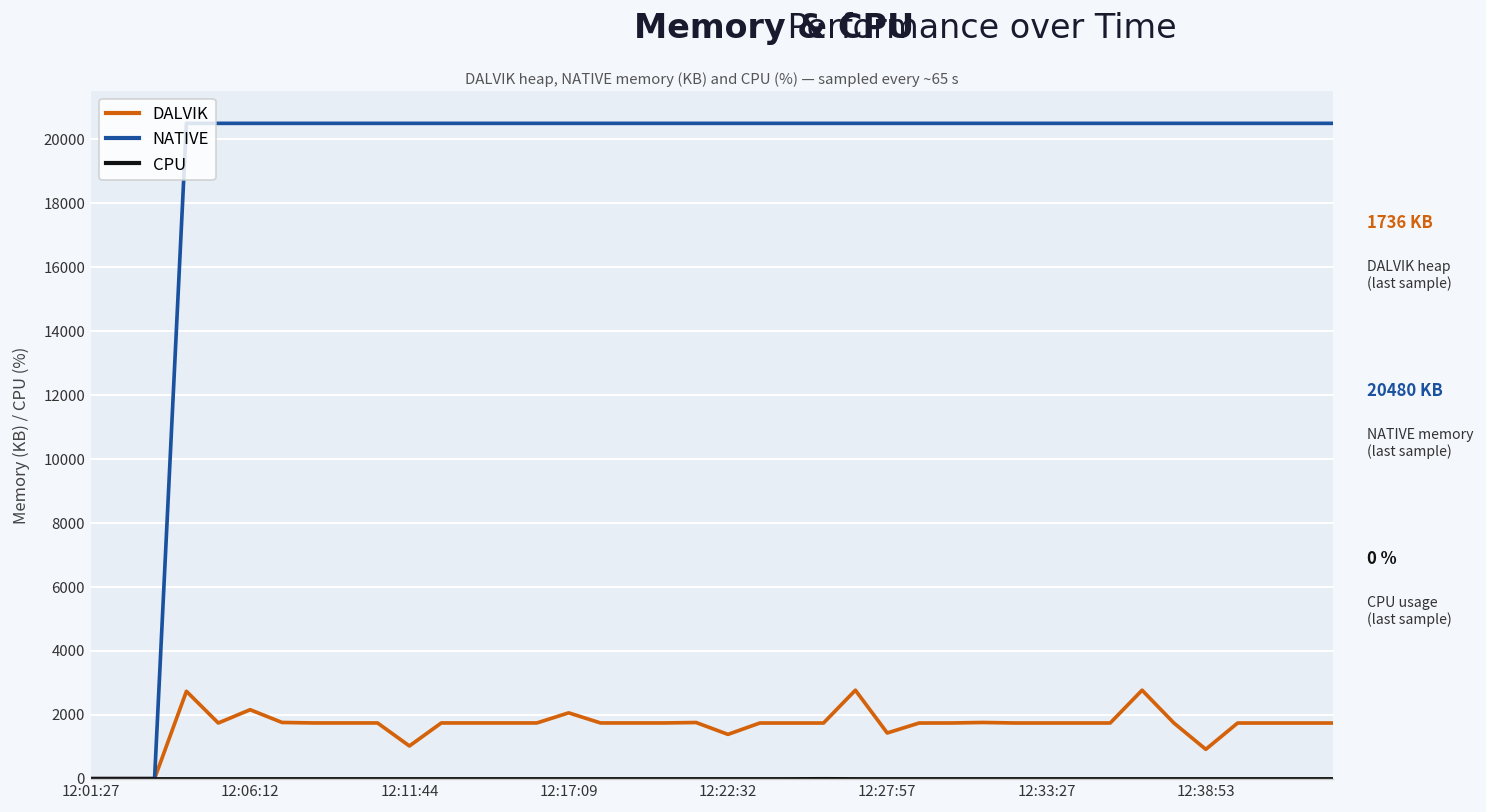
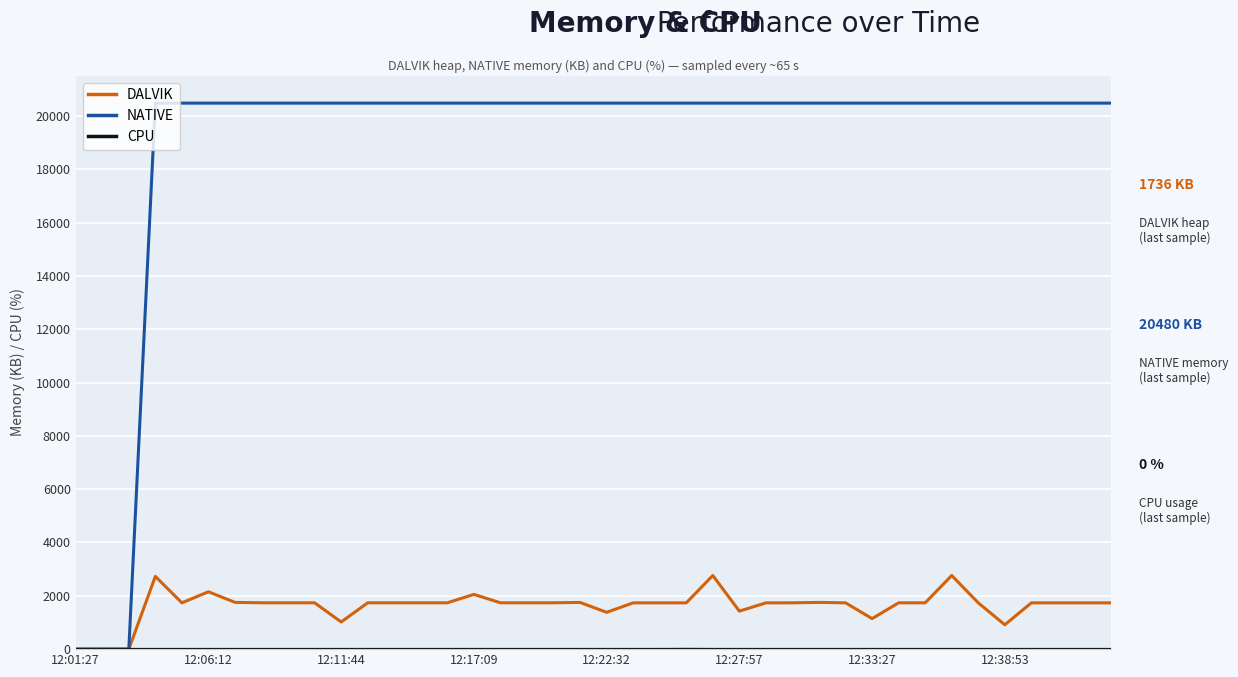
DALVIK, 12:33:27: 1700 -> 1100
